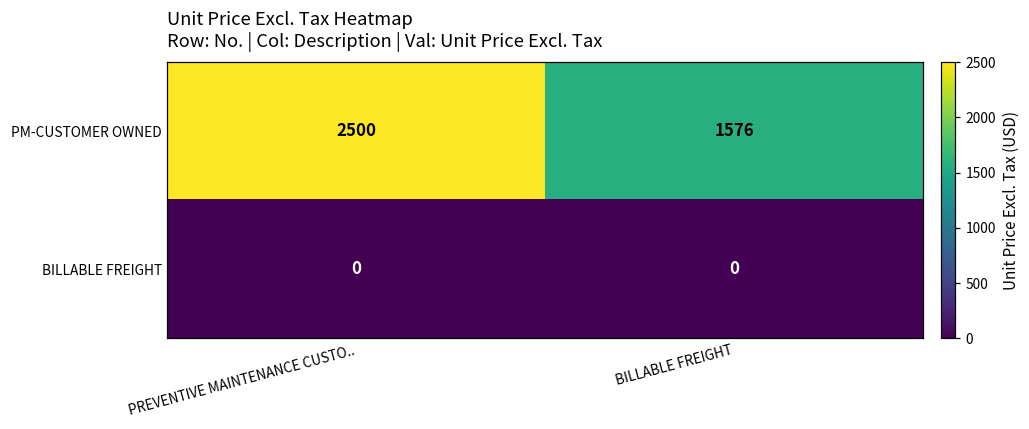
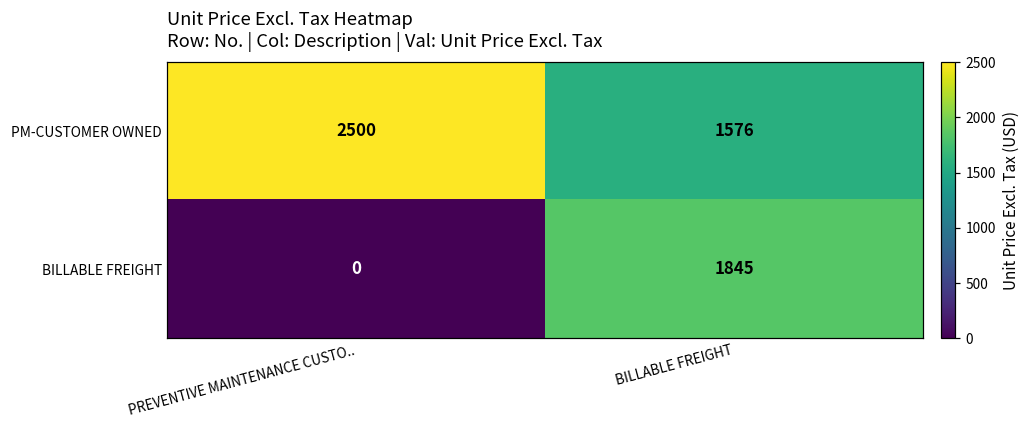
BILLABLE FREIGHT, BILLABLE FREIGHT: 0 -> 1845
